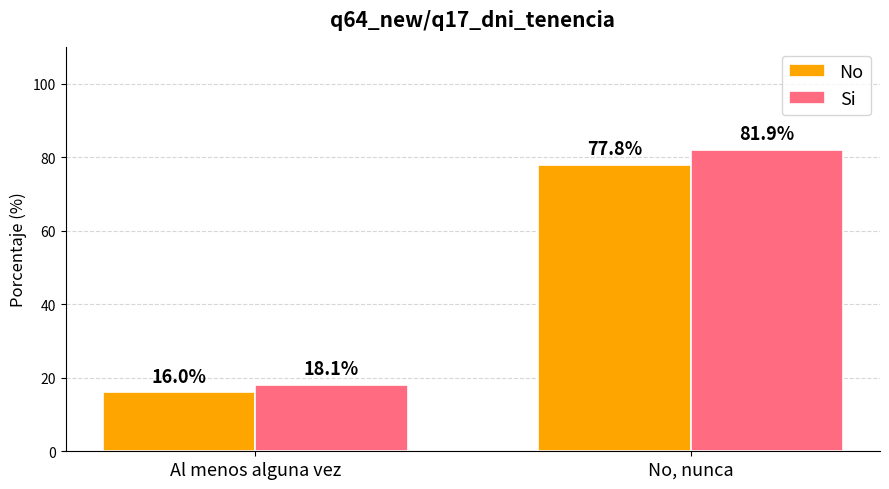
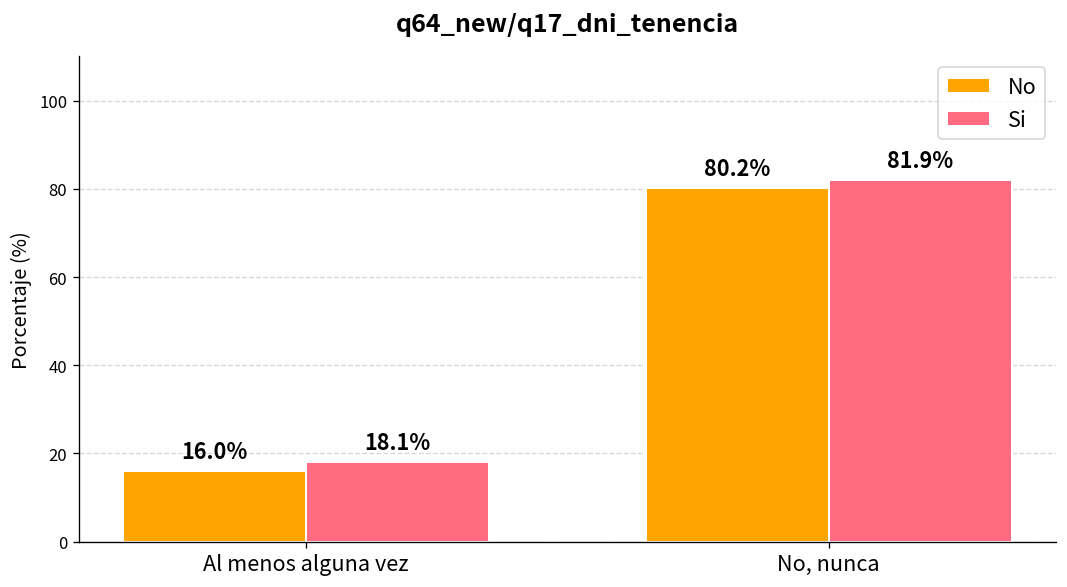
No, No, nunca: 77.8% -> 80.2%
